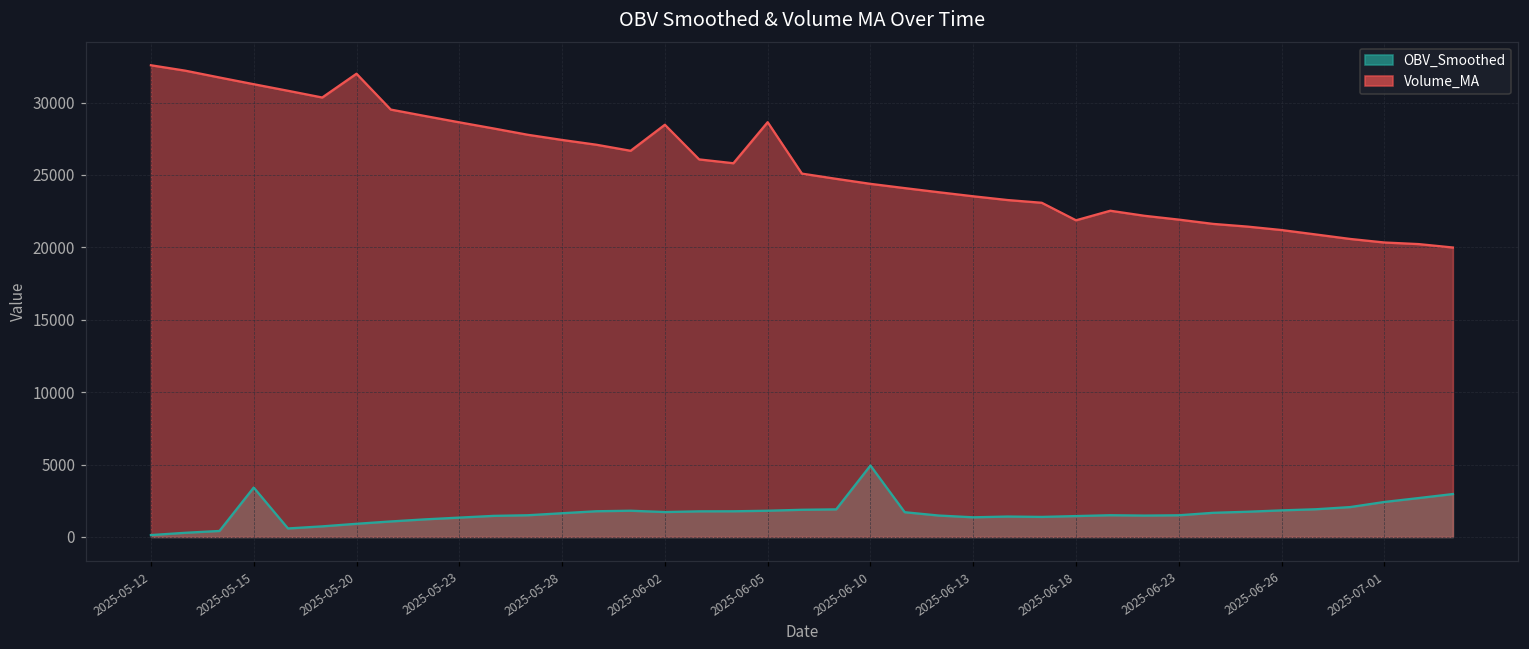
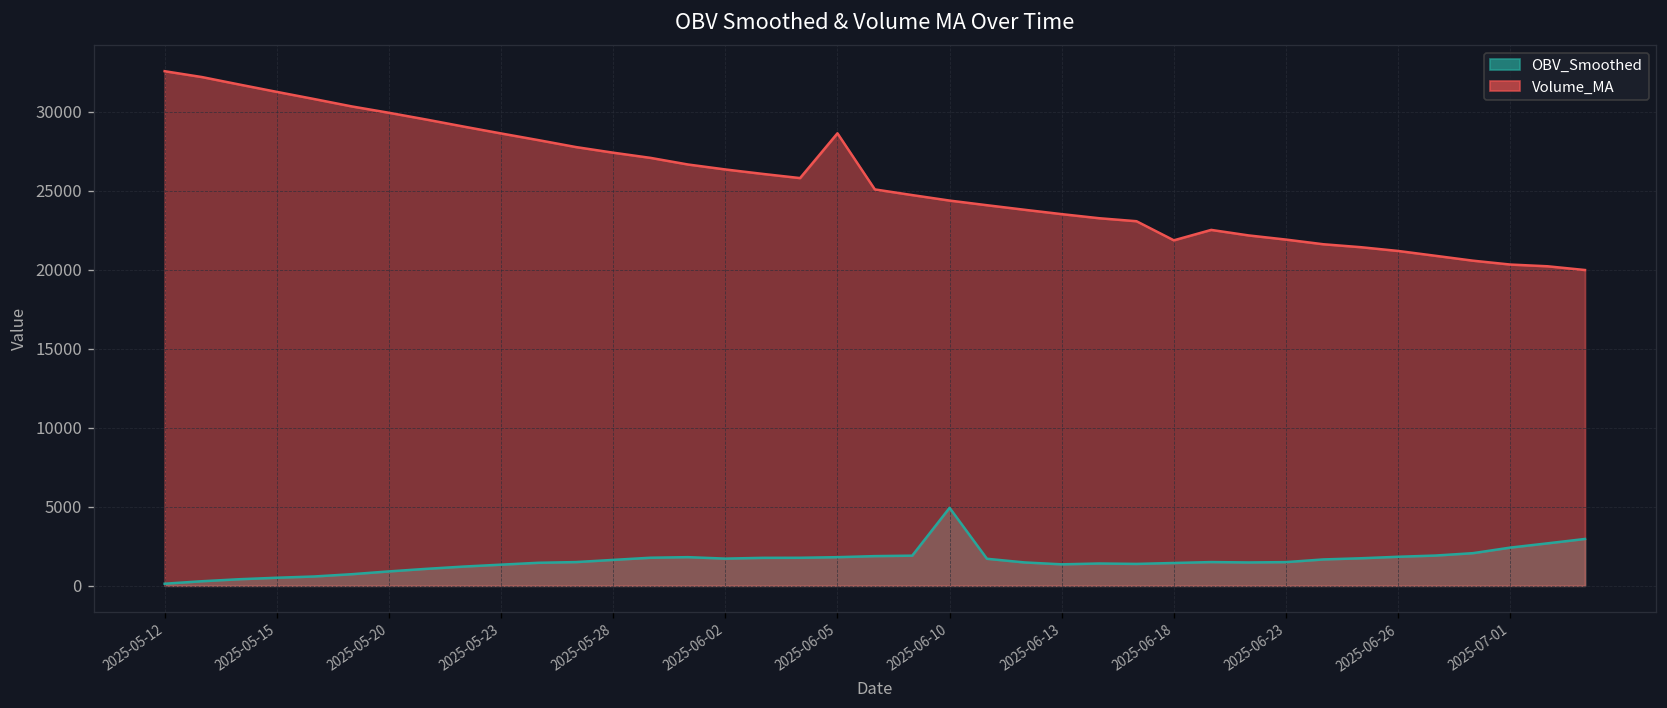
OBV_Smoothed, 2025-05-15: 3400 -> 500
Volume_MA, 2025-05-20: 32000 -> 29900
Volume_MA, 2025-06-02: 28500 -> 26400
